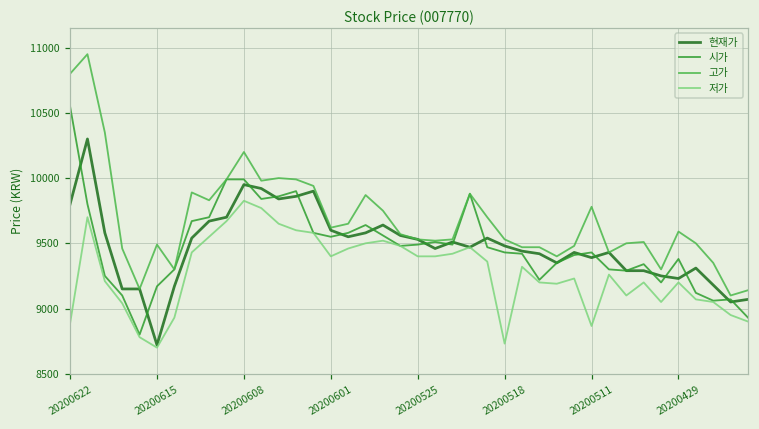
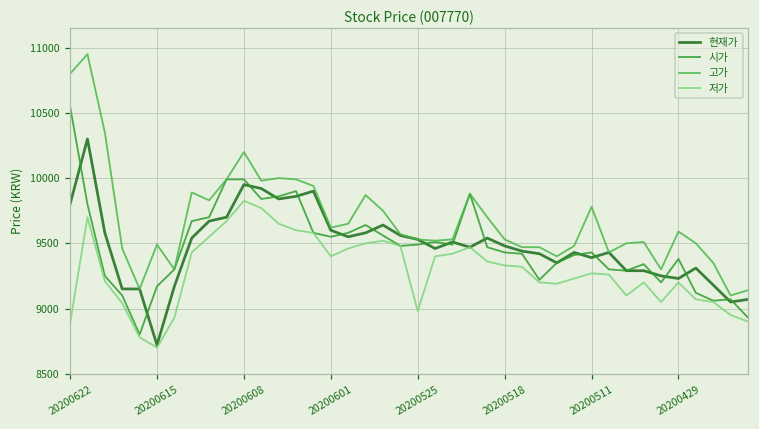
저가, 20200525: 9400 -> 8980
저가, 20200518: 8730 -> 9330
저가, 20200511: 8870 -> 9270
